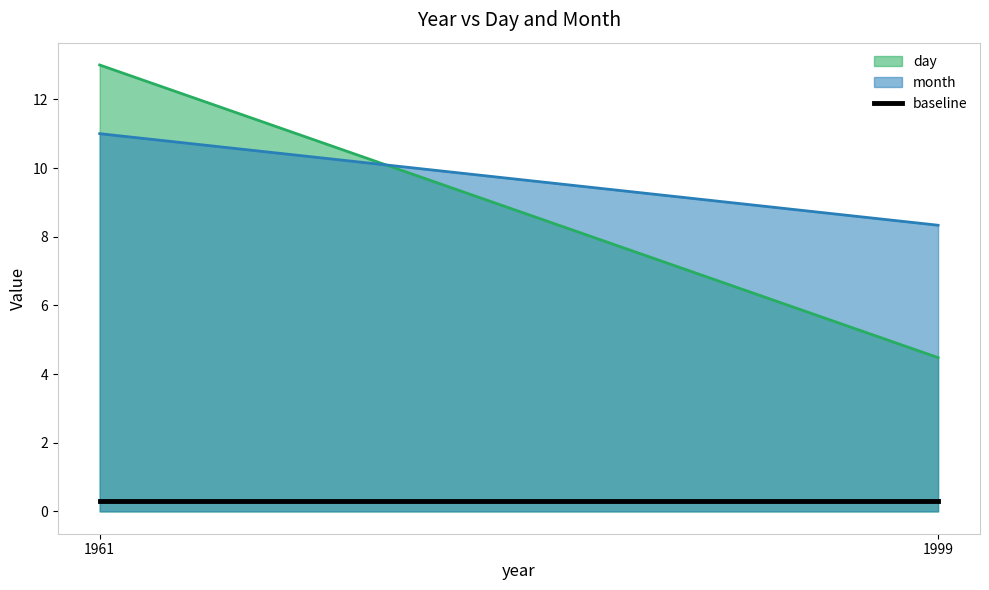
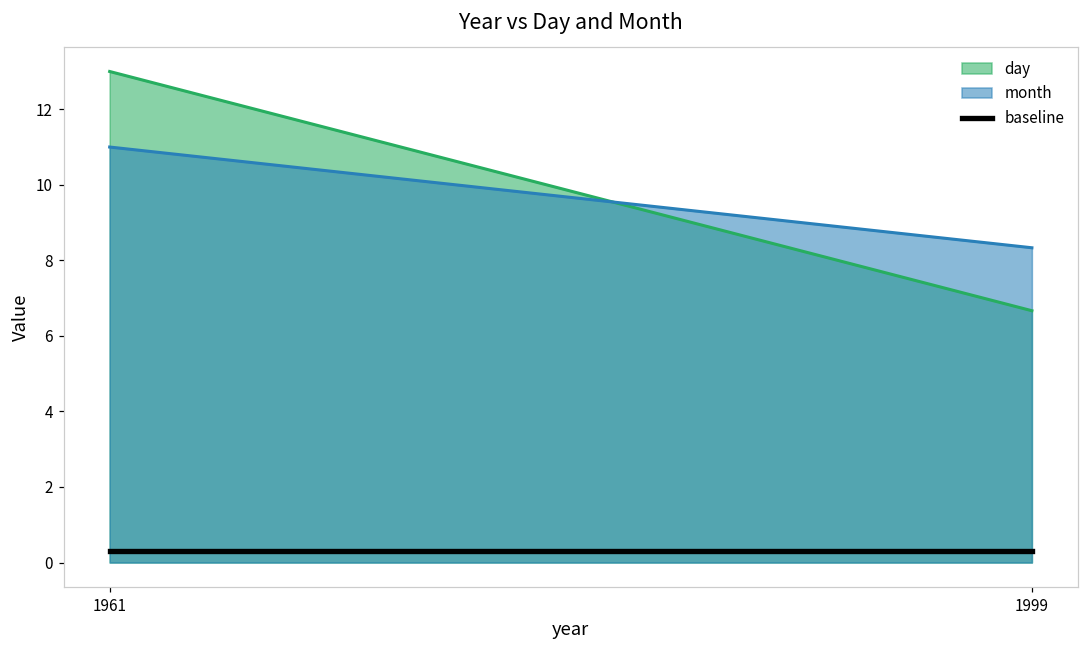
day, 1999: 4.5 -> 6.7
